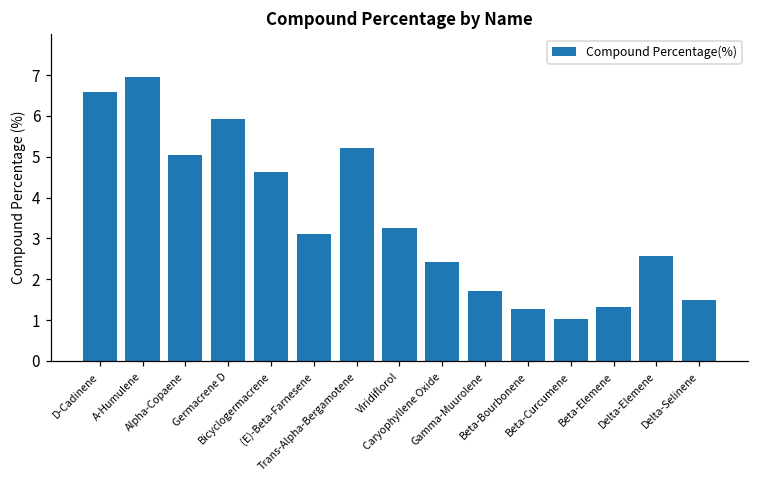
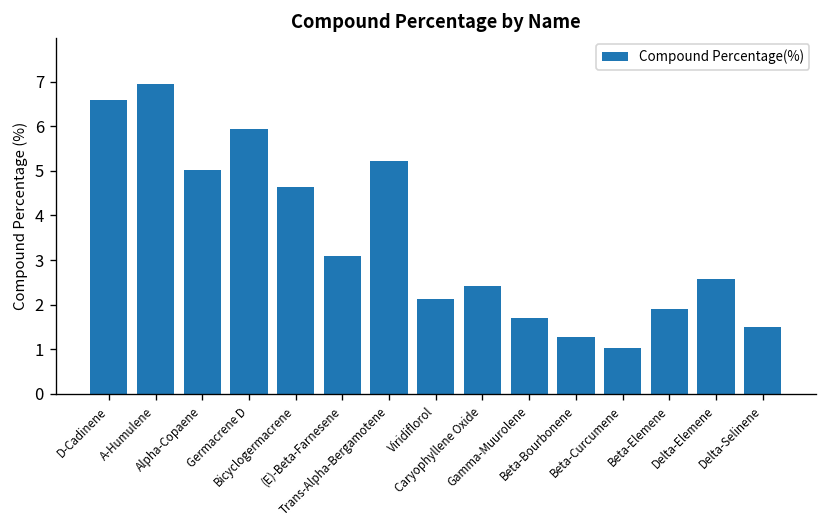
Viridiflorol: 3.3 -> 2.1
Beta-Elemene: 1.3 -> 1.9
